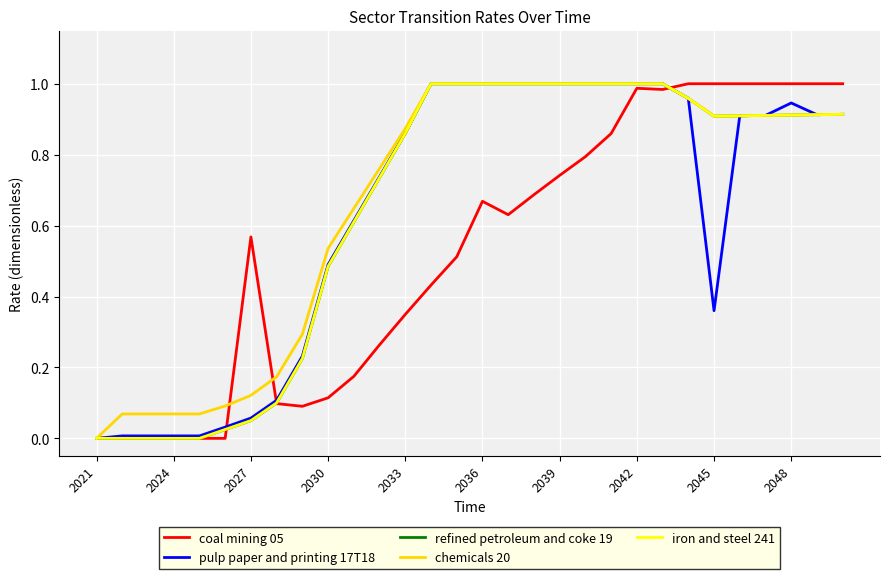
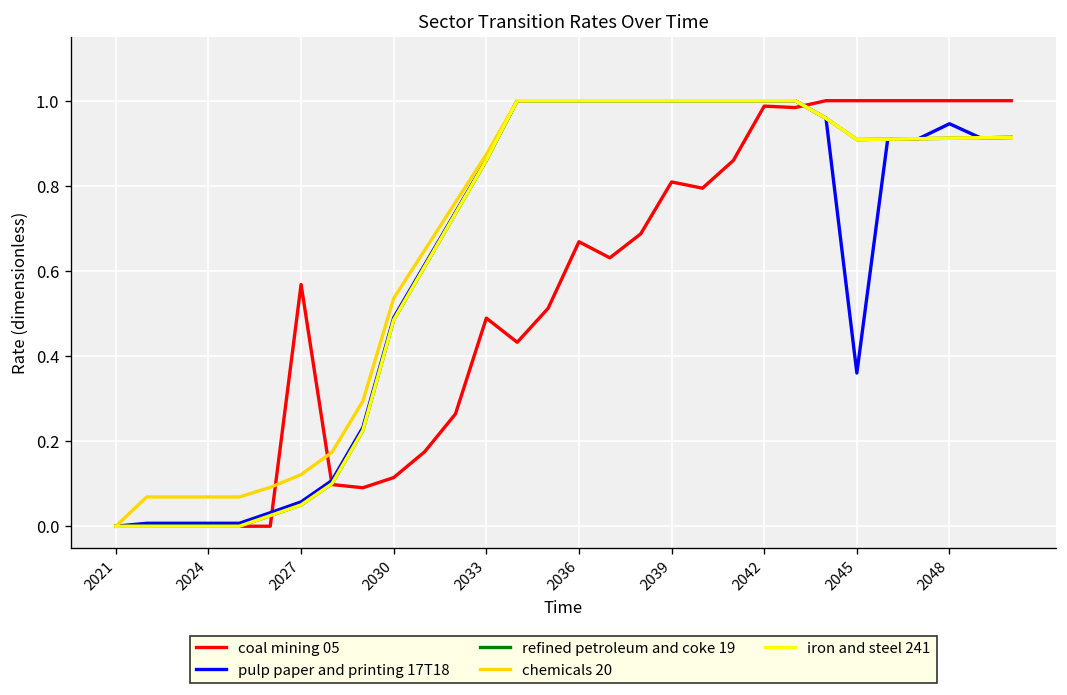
coal mining 05, 2033: 0.35 -> 0.49
coal mining 05, 2039: 0.74 -> 0.81
